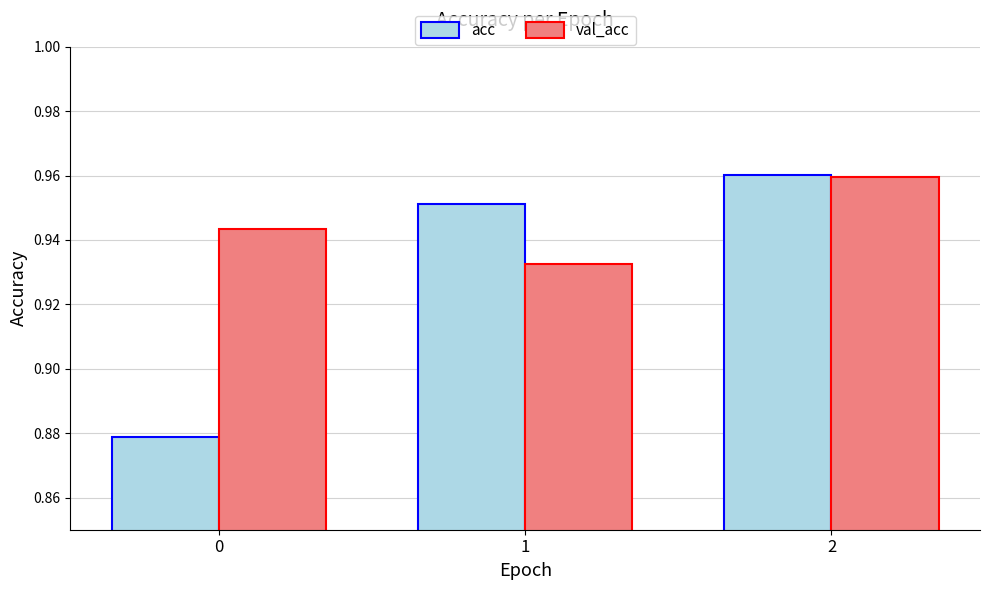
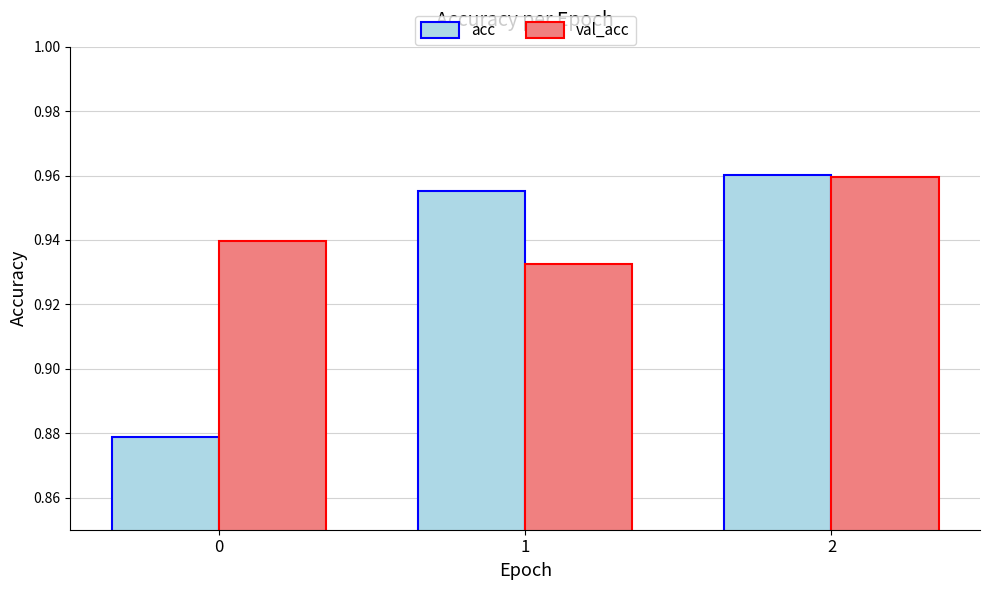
val_acc, 0: 0.943 -> 0.940
acc, 1: 0.951 -> 0.955
